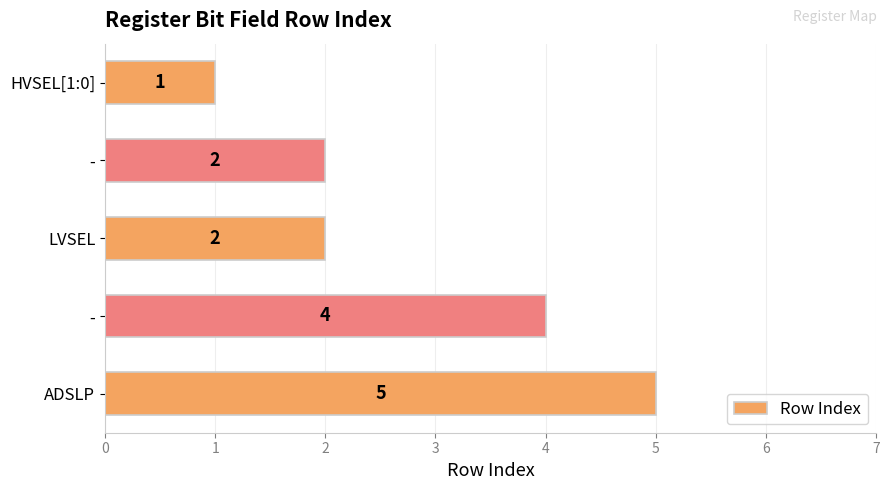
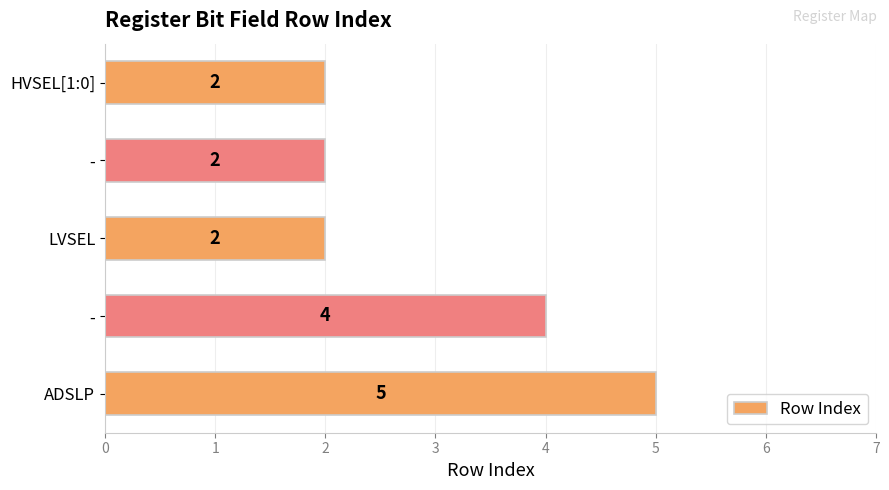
HVSEL[1:0]: 1 -> 2
